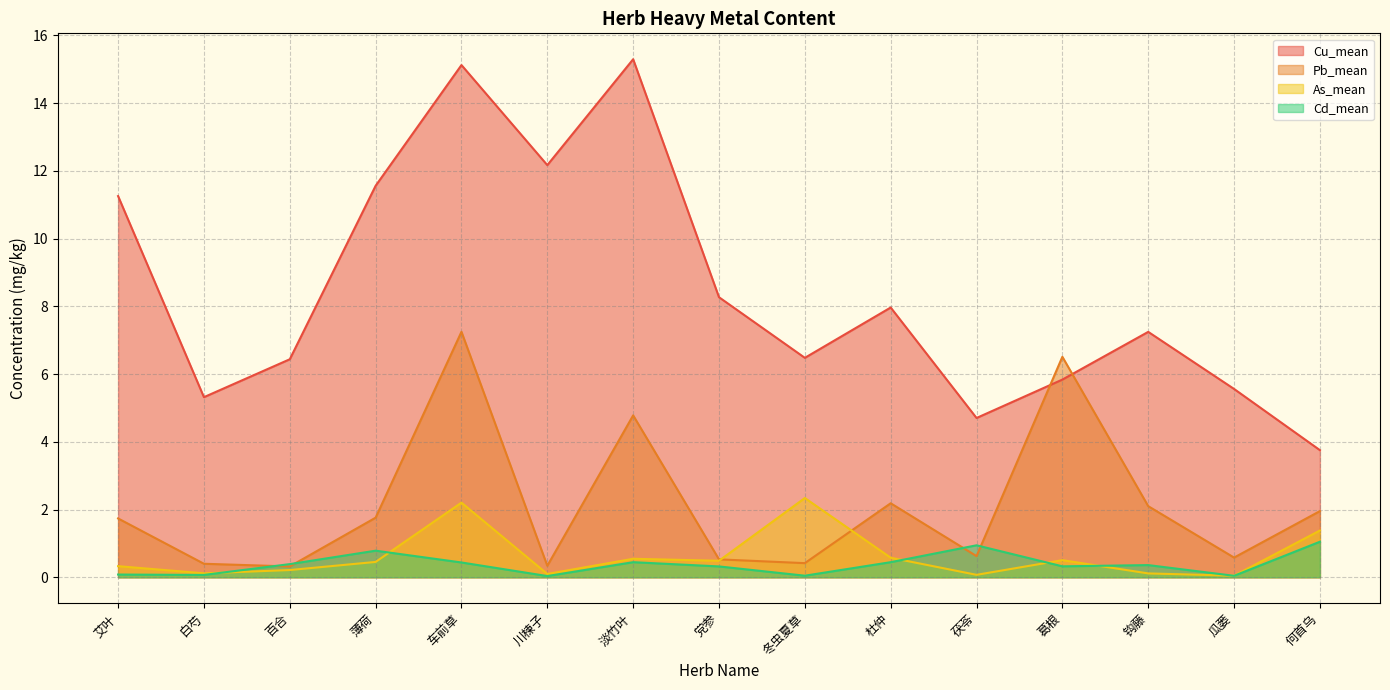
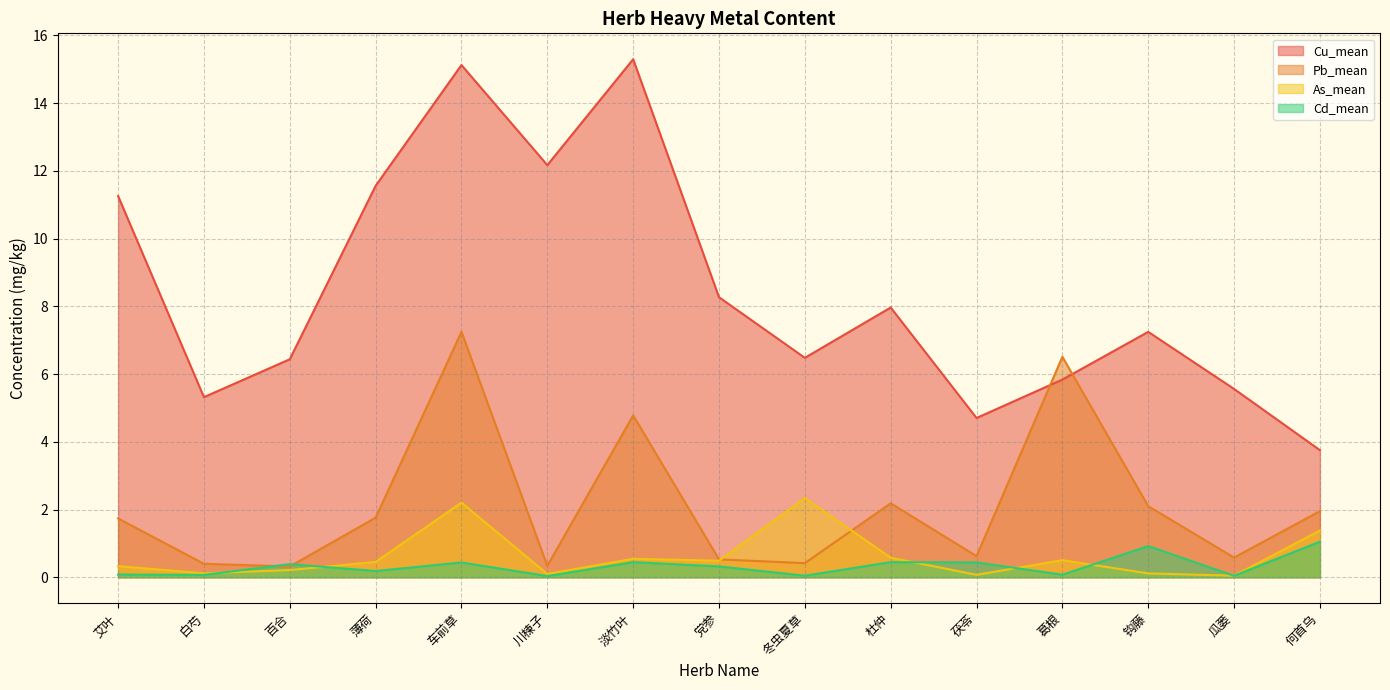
Cd_mean, 薄荷: 0.8 -> 0.2
Cd_mean, 茯苓: 0.9 -> 0.4
Cd_mean, 葛根: 0.3 -> 0.1
Cd_mean, 钩藤: 0.4 -> 0.9
